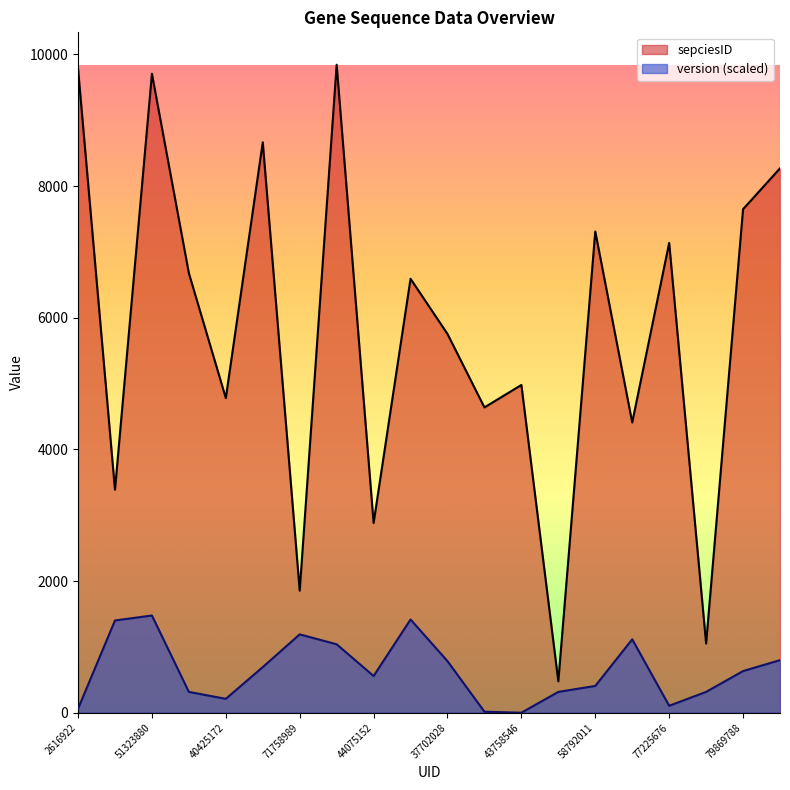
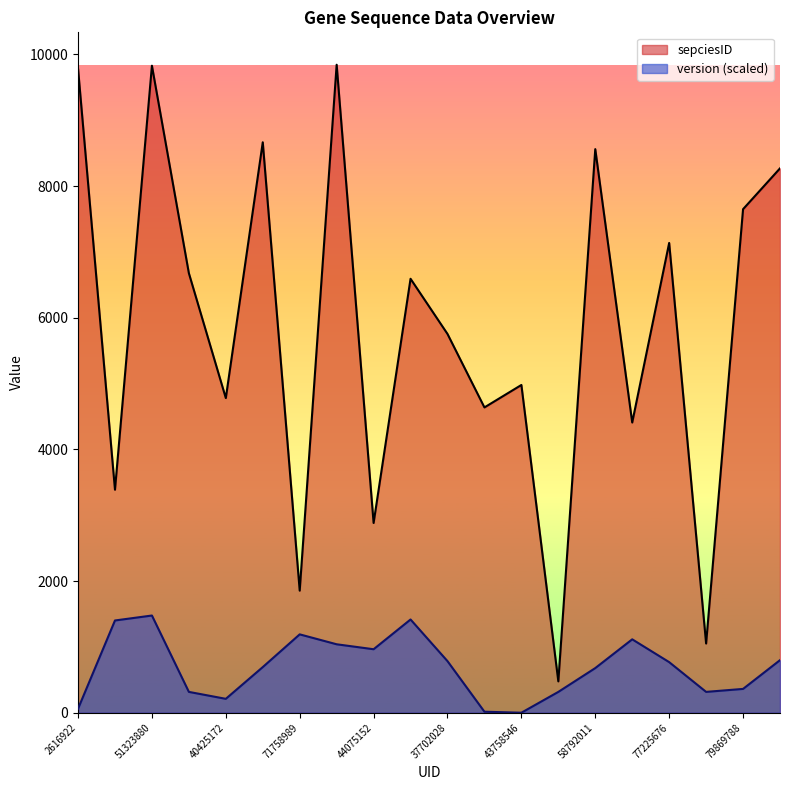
sepciesID, 51323880: 9700 -> 9800
version (scaled), 44075152: 600 -> 1000
sepciesID, 58792011: 7300 -> 8600
version (scaled), 58792011: 400 -> 700
version (scaled), 77225676: 100 -> 800
version (scaled), 79869788: 600 -> 400
